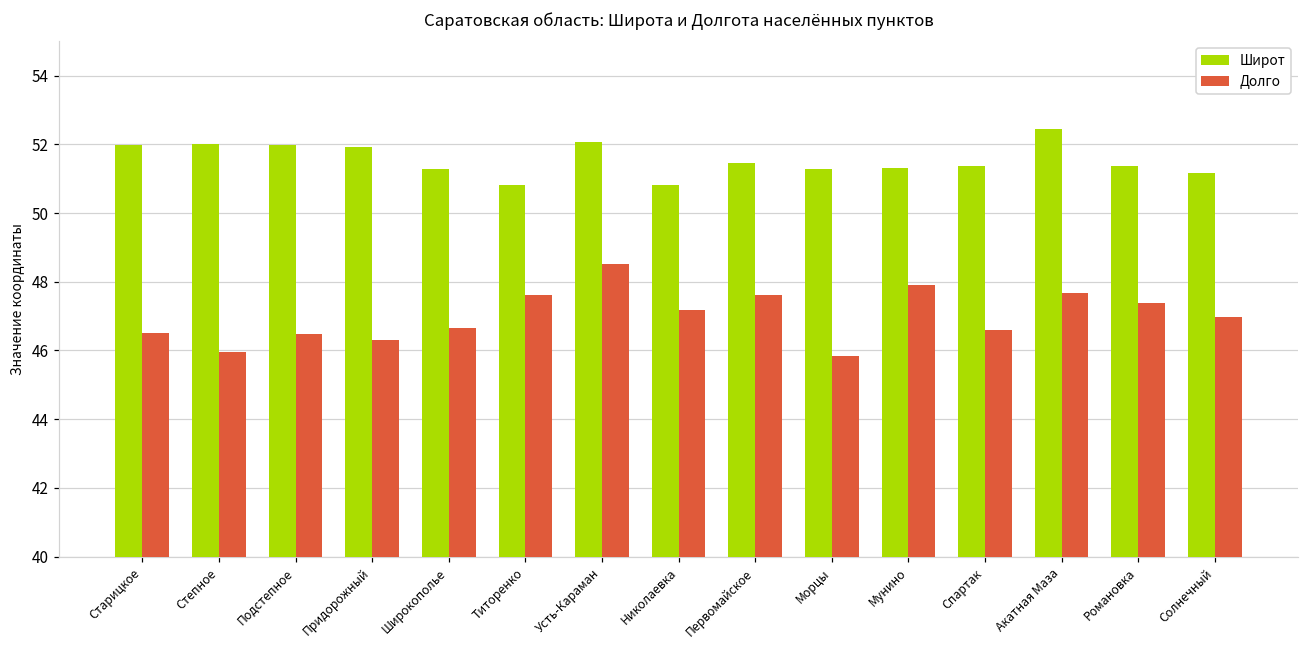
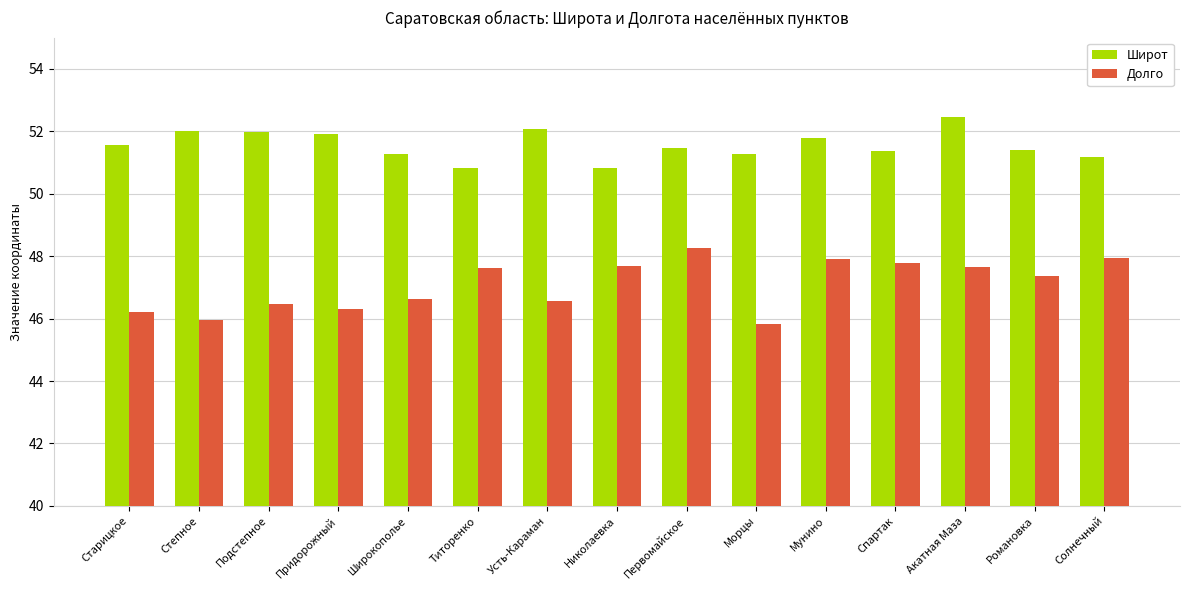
Широт, Старицкое: 52.0 -> 51.6
Долго, Старицкое: 46.5 -> 46.2
Долго, Усть-Караман: 48.5 -> 46.6
Долго, Николаевка: 47.2 -> 47.7
Долго, Первомайское: 47.6 -> 48.3
Широт, Мунино: 51.3 -> 51.8
Долго, Спартак: 46.6 -> 47.8
Долго, Солнечный: 47.0 -> 47.9
